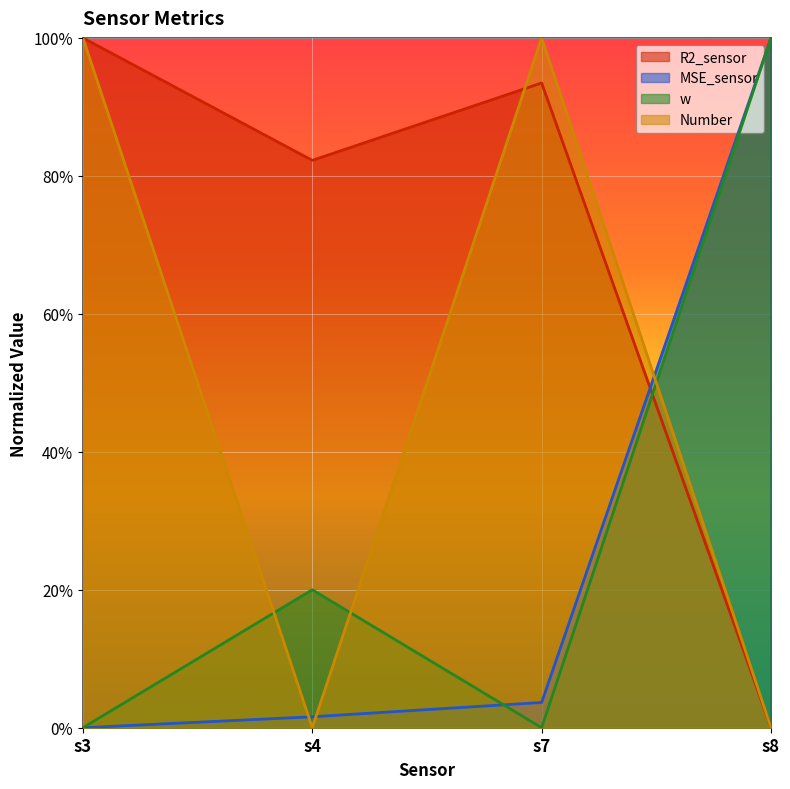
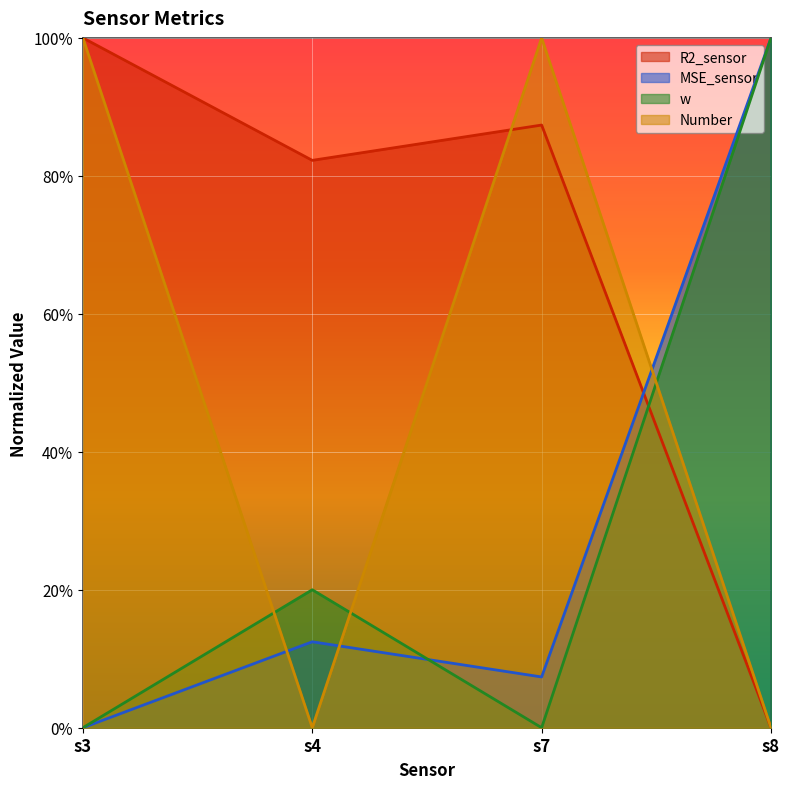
MSE_sensor, s4: 2% -> 12%
R2_sensor, s7: 93% -> 87%
MSE_sensor, s7: 4% -> 7%
